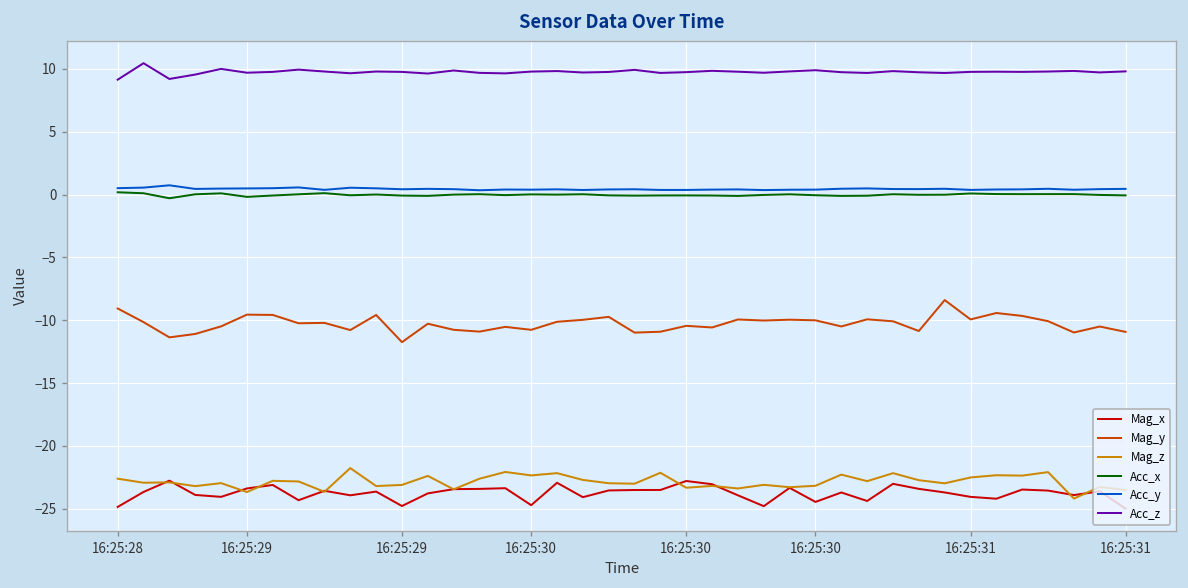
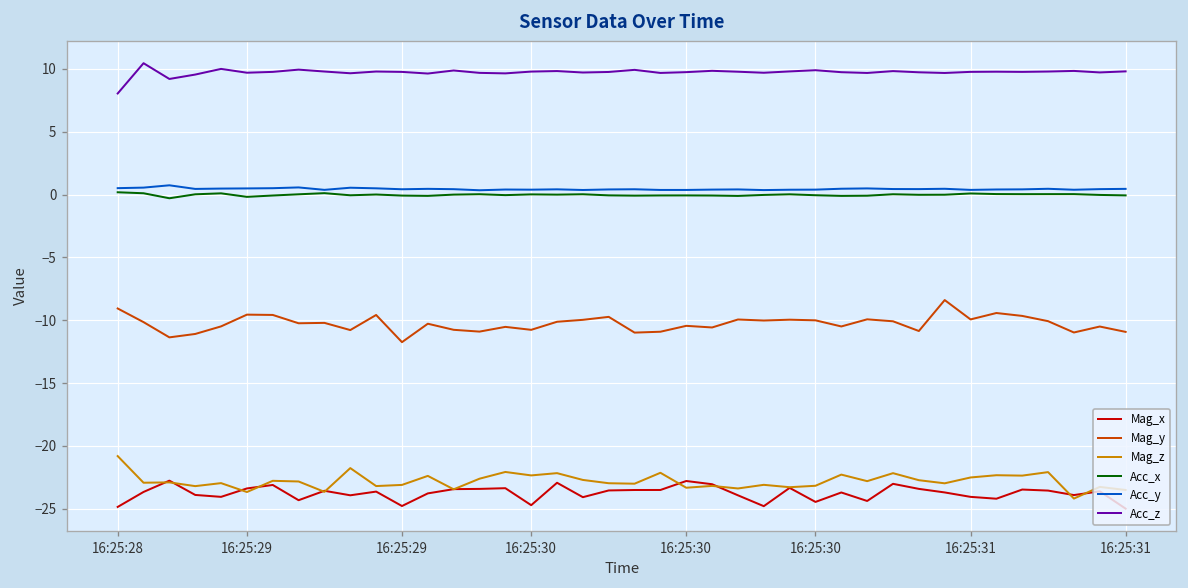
Mag_z, 16:25:28: -22.6 -> -20.8
Acc_z, 16:25:28: 9.1 -> 8.0
